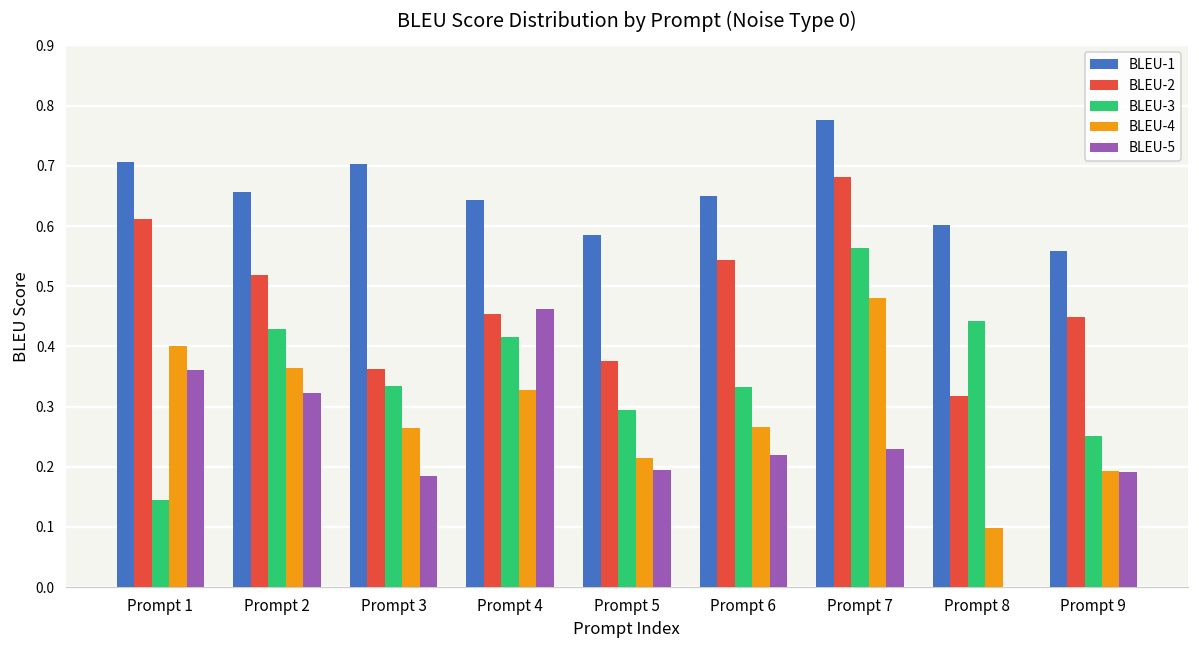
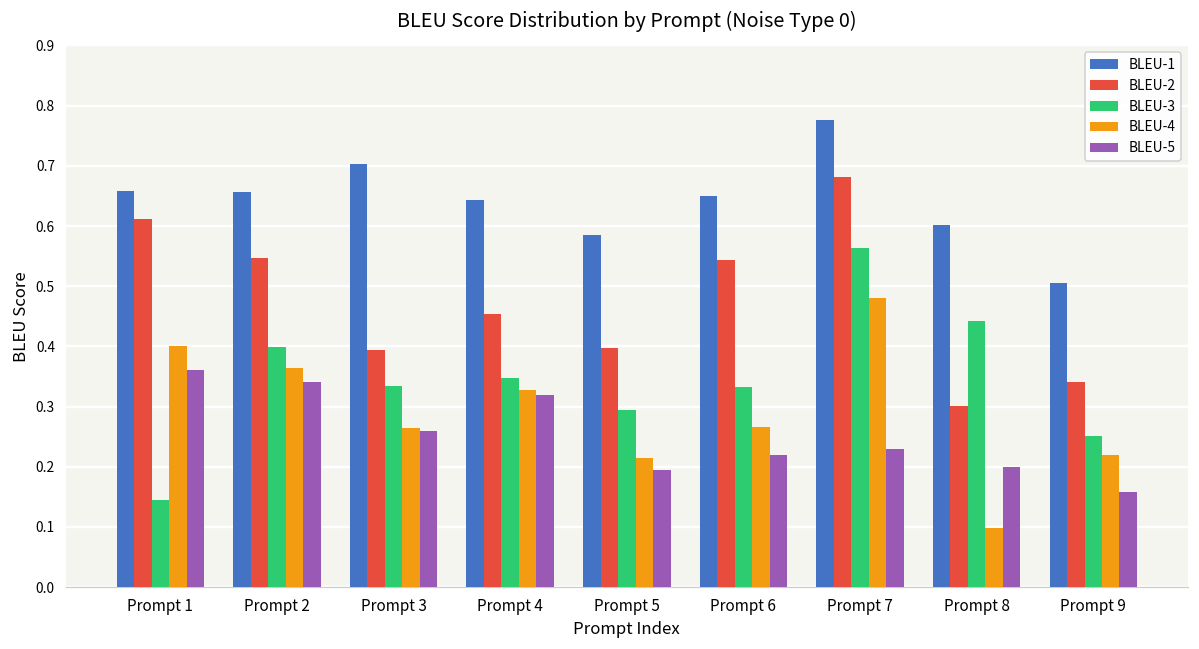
BLEU-1, Prompt 1: 0.71 -> 0.66
BLEU-2, Prompt 2: 0.52 -> 0.55
BLEU-3, Prompt 2: 0.43 -> 0.40
BLEU-5, Prompt 2: 0.32 -> 0.34
BLEU-2, Prompt 3: 0.36 -> 0.39
BLEU-5, Prompt 3: 0.19 -> 0.26
BLEU-3, Prompt 4: 0.42 -> 0.35
BLEU-5, Prompt 4: 0.46 -> 0.32
BLEU-2, Prompt 5: 0.38 -> 0.40
BLEU-2, Prompt 8: 0.32 -> 0.30
BLEU-5, Prompt 8: 0.0 -> 0.2
BLEU-1, Prompt 9: 0.56 -> 0.50
BLEU-2, Prompt 9: 0.45 -> 0.34
BLEU-4, Prompt 9: 0.19 -> 0.22
BLEU-5, Prompt 9: 0.19 -> 0.16
